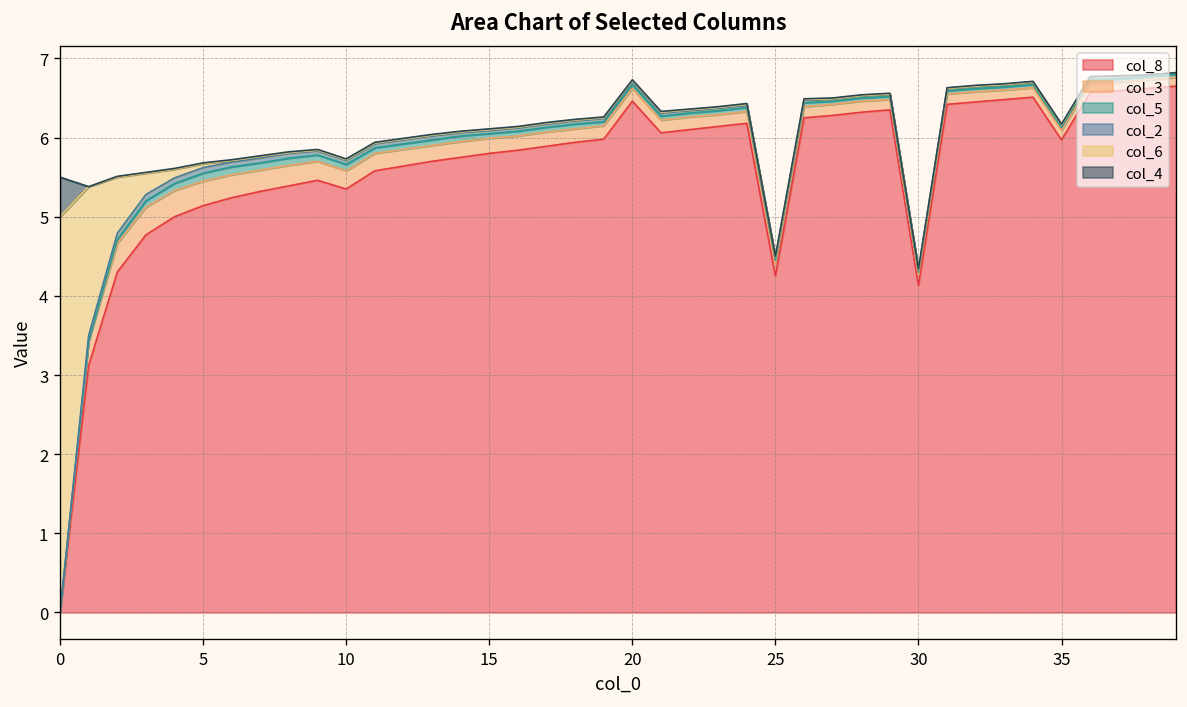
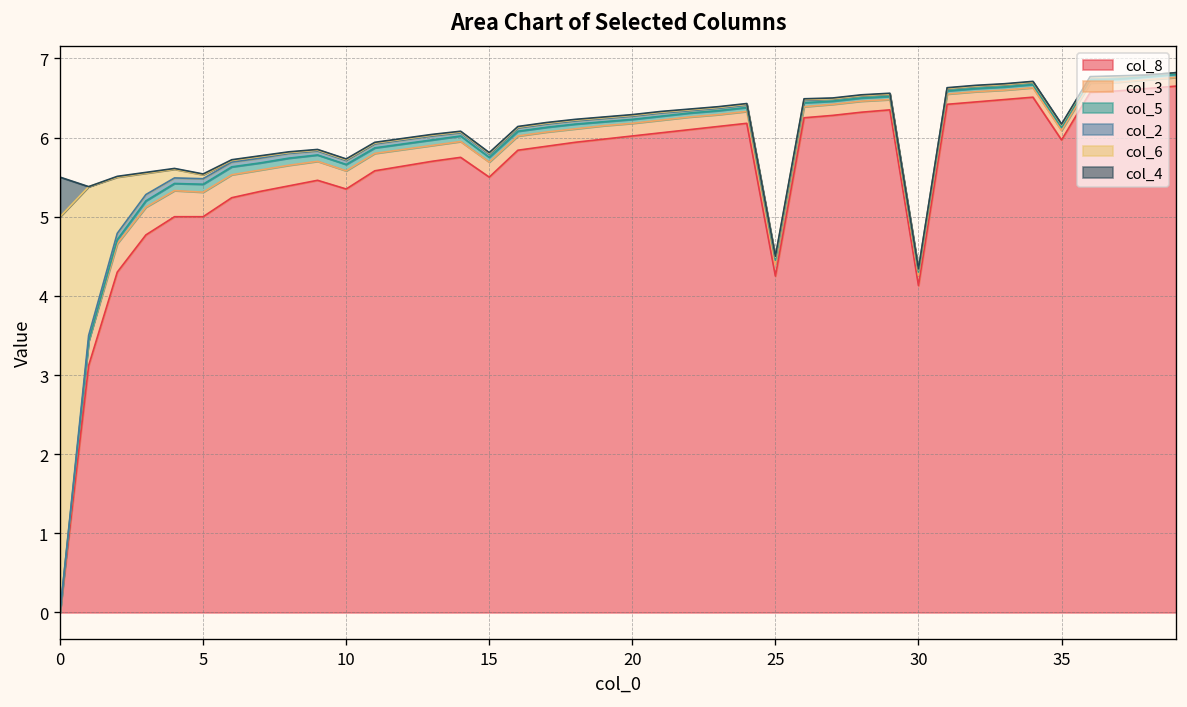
col_8, 5: 5.1 -> 5.0
col_8, 15: 5.8 -> 5.5
col_8, 20: 6.5 -> 6.0
